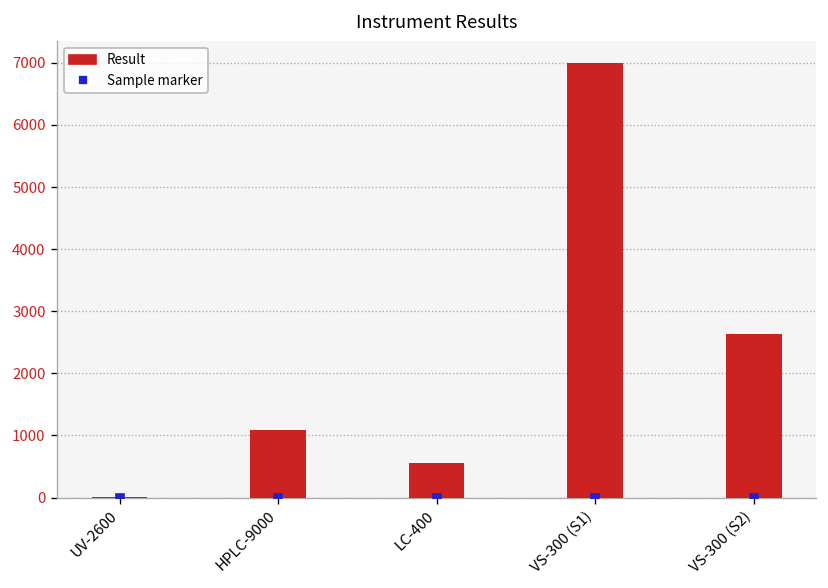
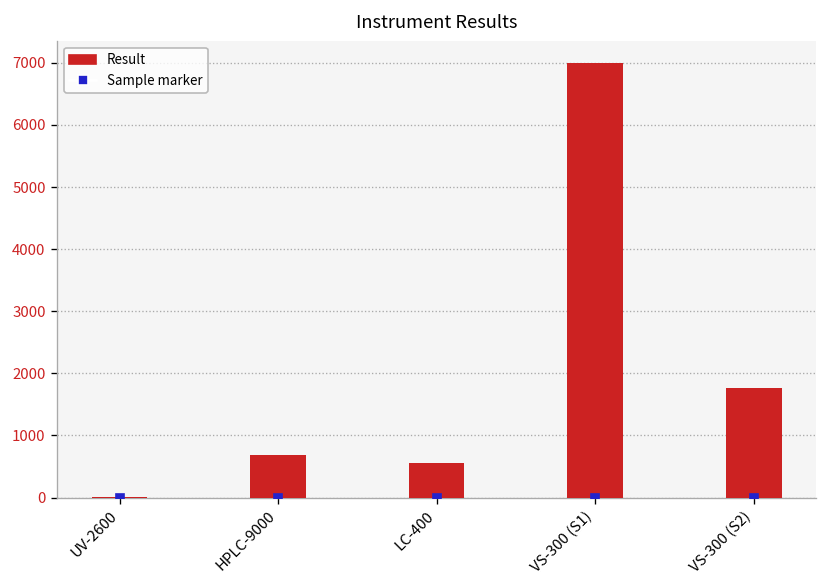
Result, HPLC-9000: 1100 -> 700
Result, VS-300 (S2): 2600 -> 1800
